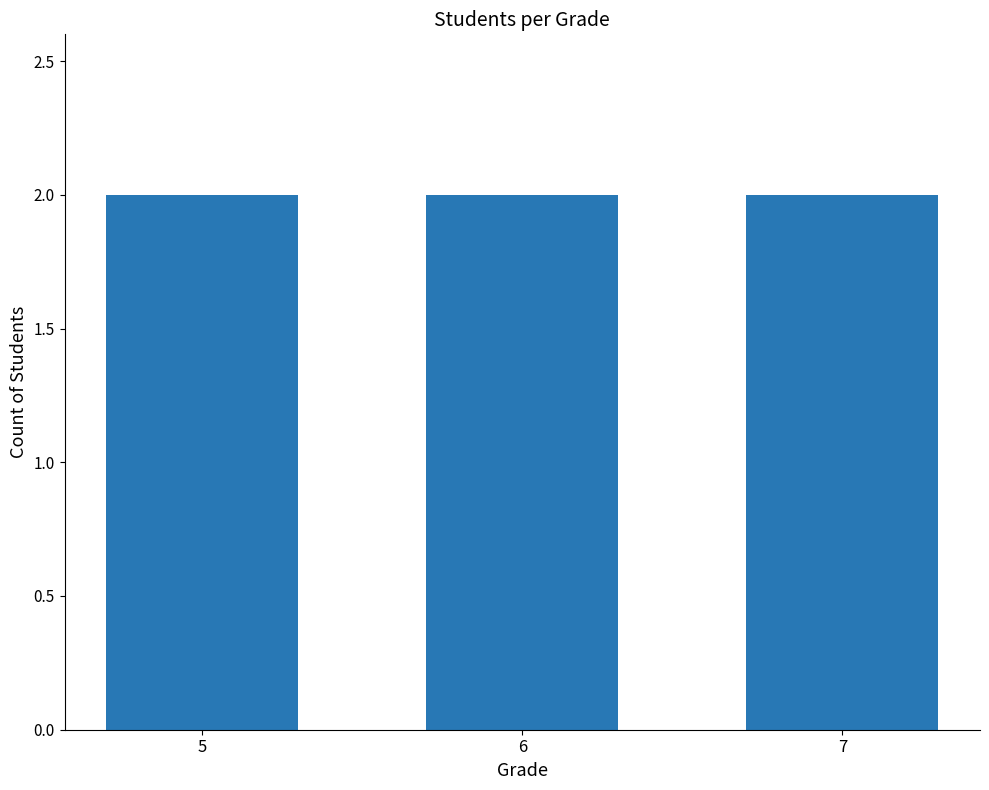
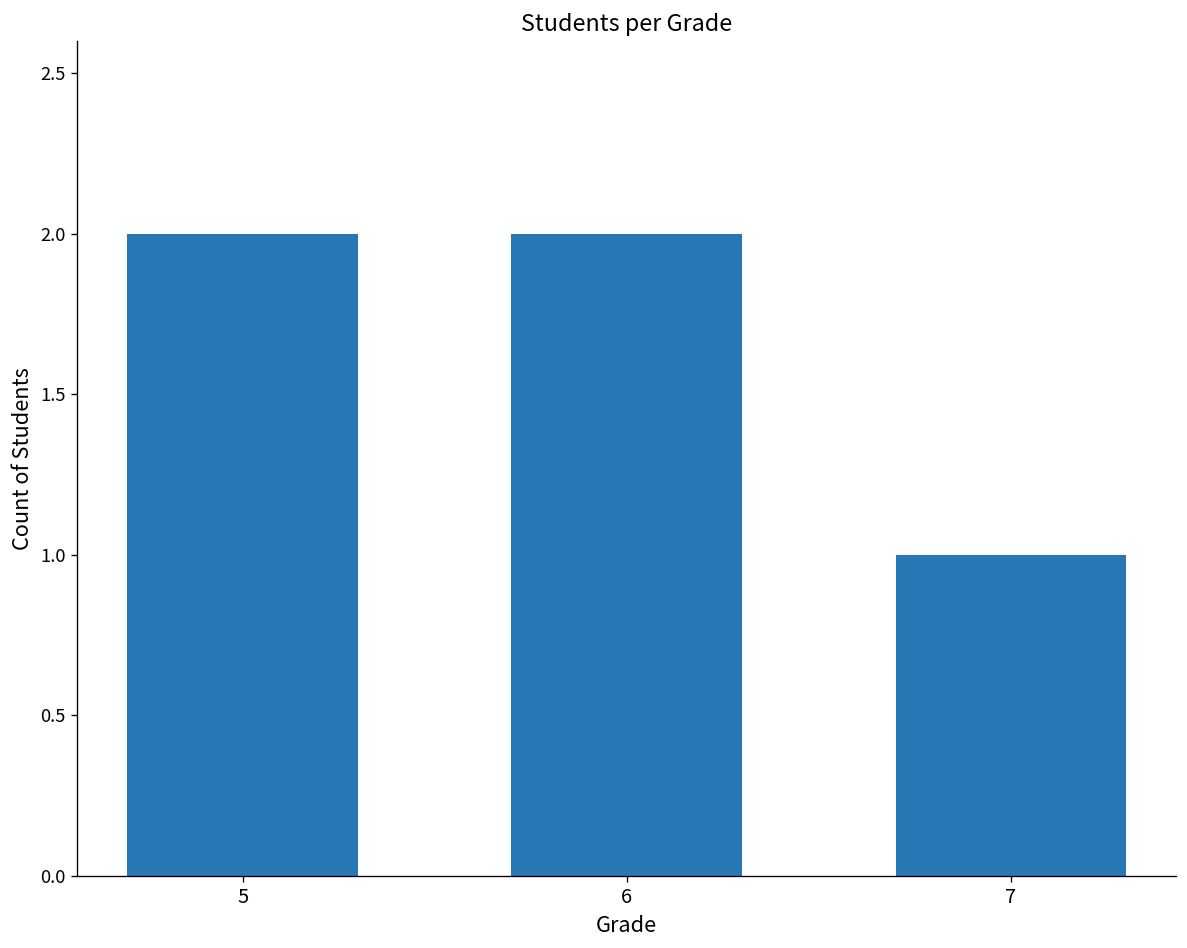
7: 2 -> 1
